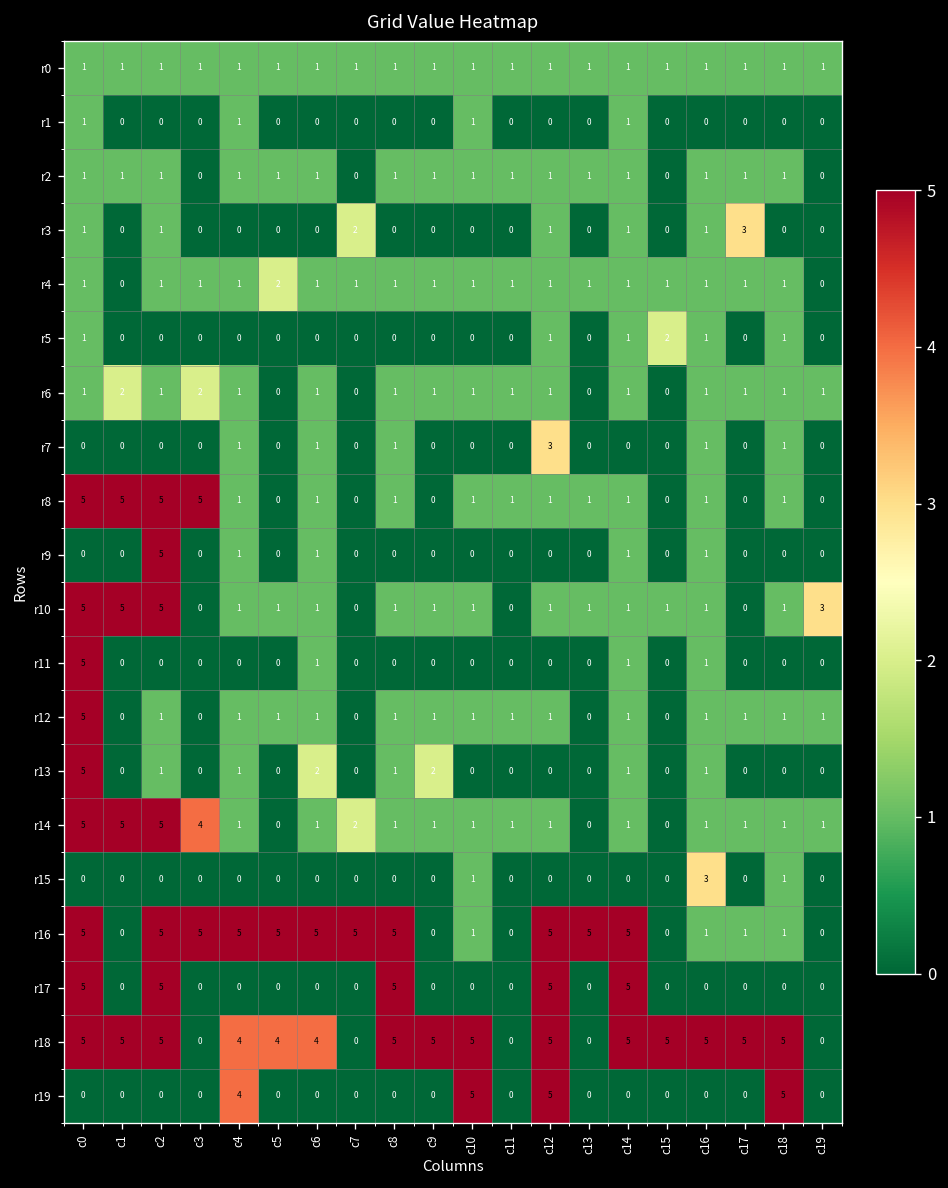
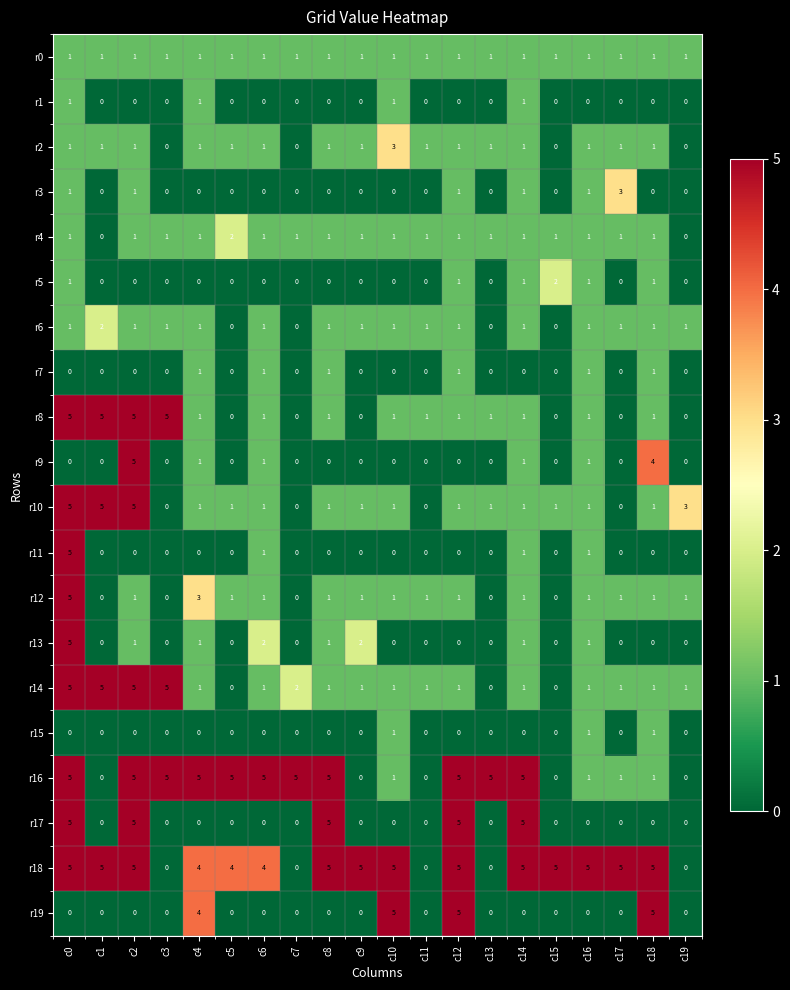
r2, c10: 1 -> 3
r3, c7: 2 -> 0
r6, c3: 2 -> 1
r7, c12: 3 -> 1
r9, c18: 0 -> 4
r12, c4: 1 -> 3
r14, c3: 4 -> 5
r15, c16: 3 -> 1
